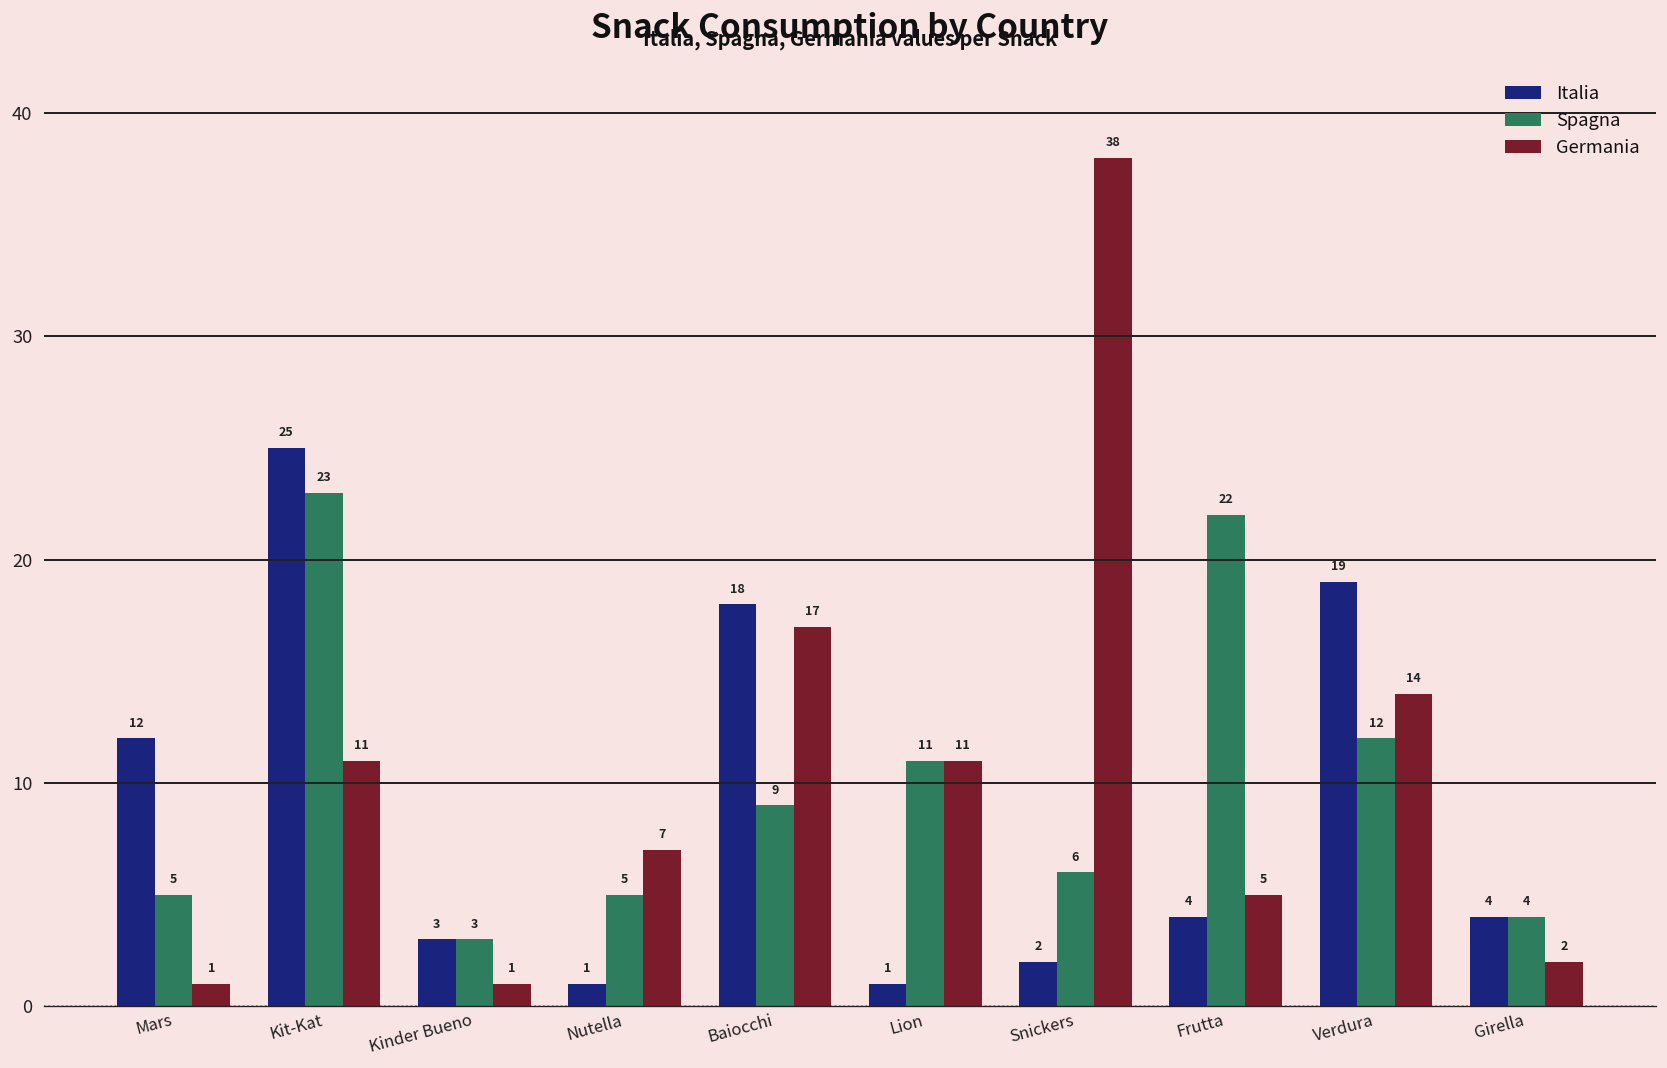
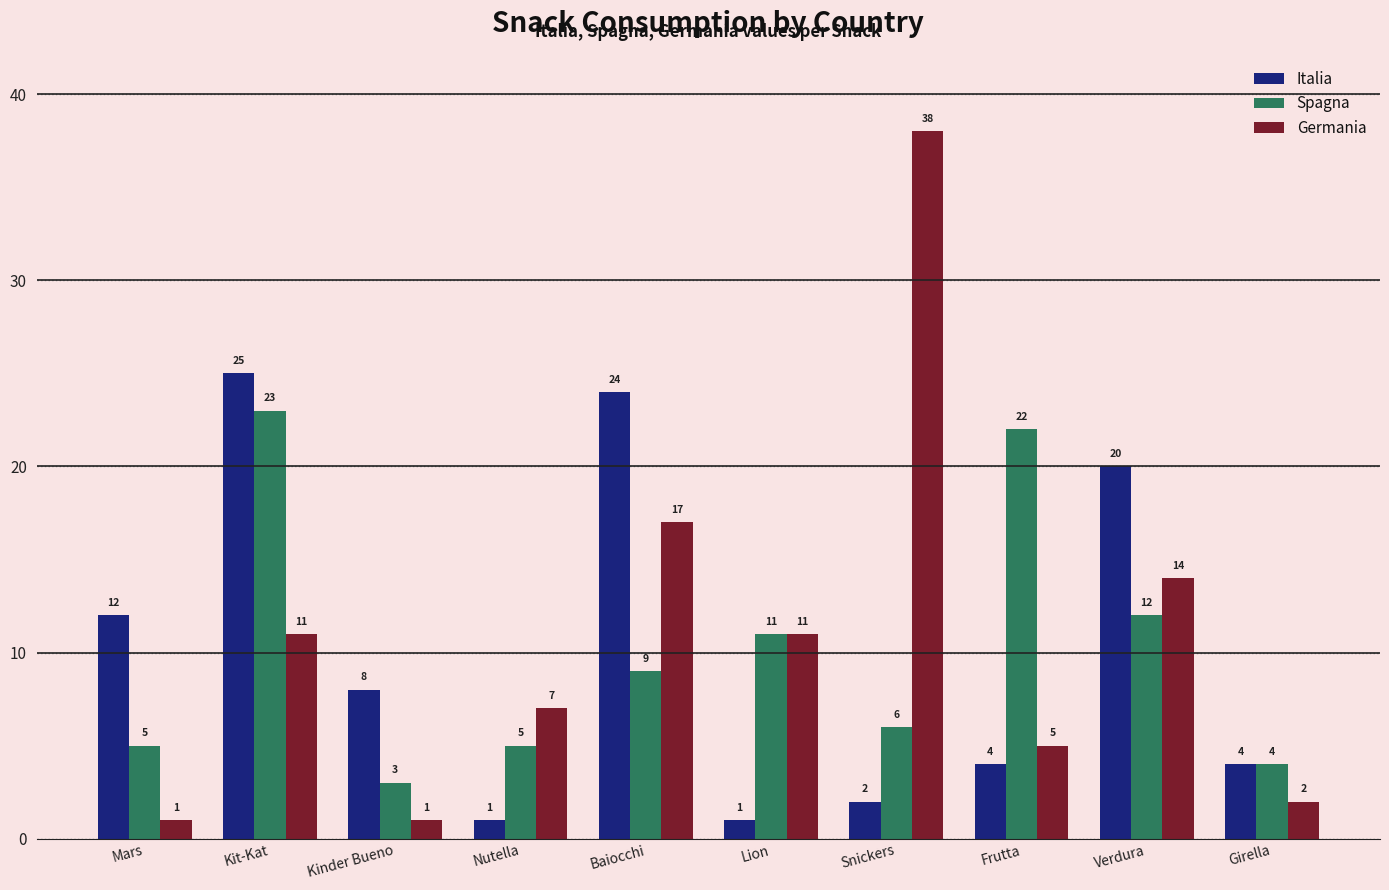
Italia, Kinder Bueno: 3 -> 8
Italia, Baiocchi: 18 -> 24
Italia, Verdura: 19 -> 20
